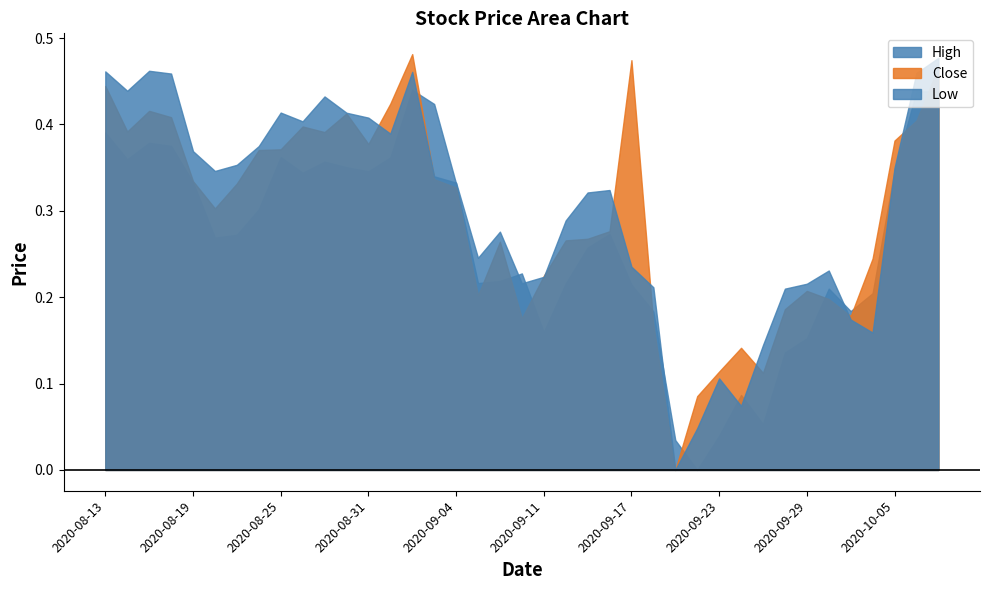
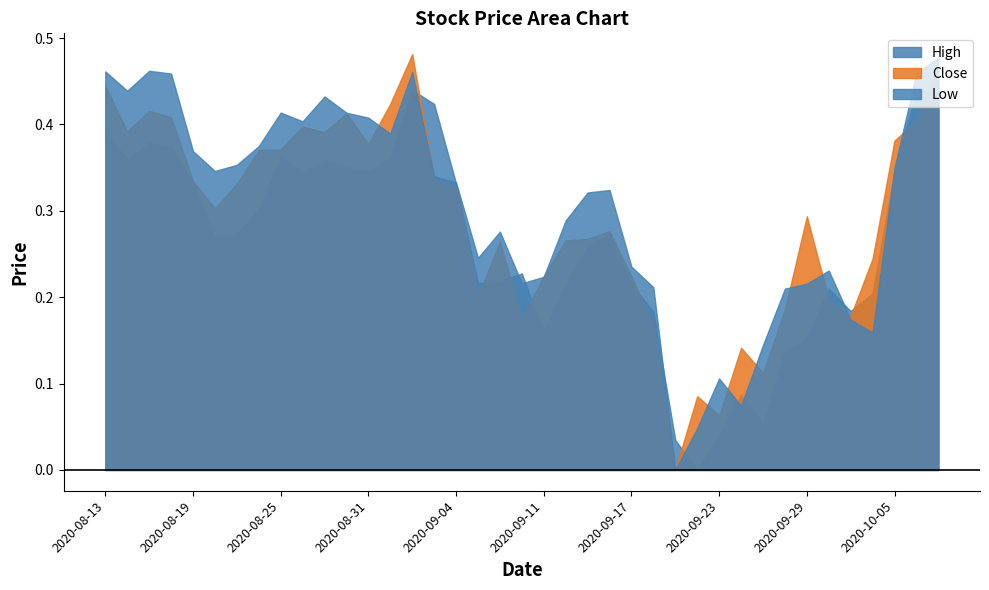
Close, 2020-09-17: 0.47 -> 0.22
Close, 2020-09-23: 0.11 -> 0.06
Close, 2020-09-29: 0.21 -> 0.29
